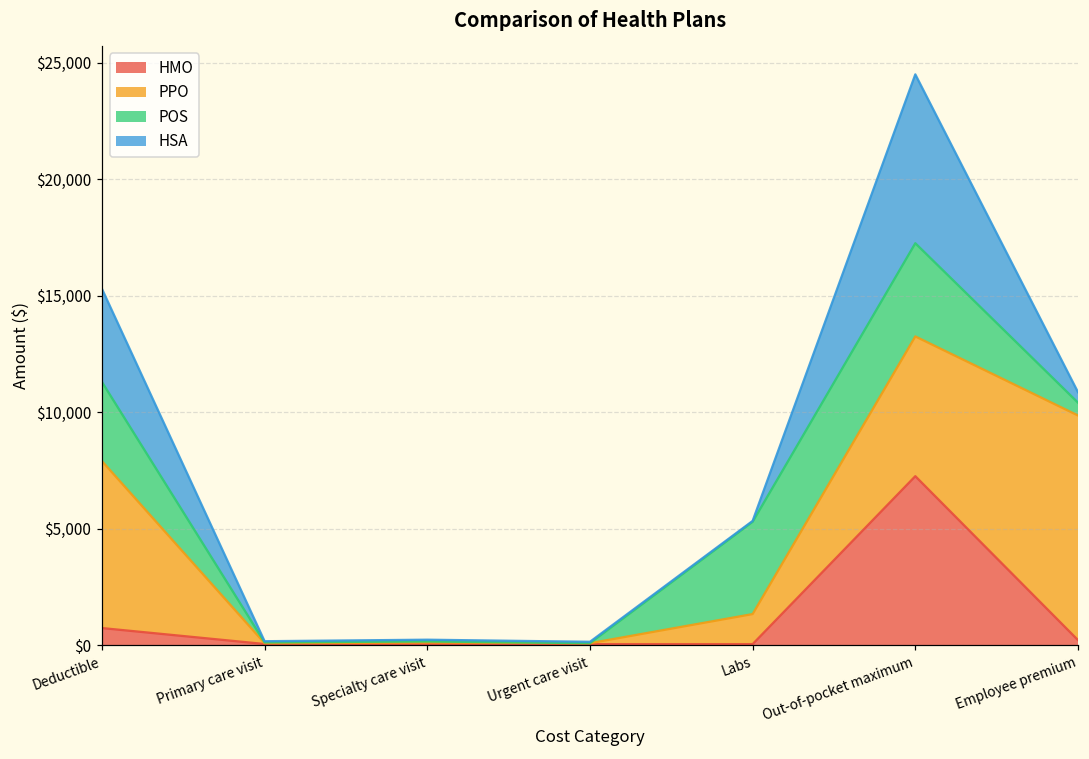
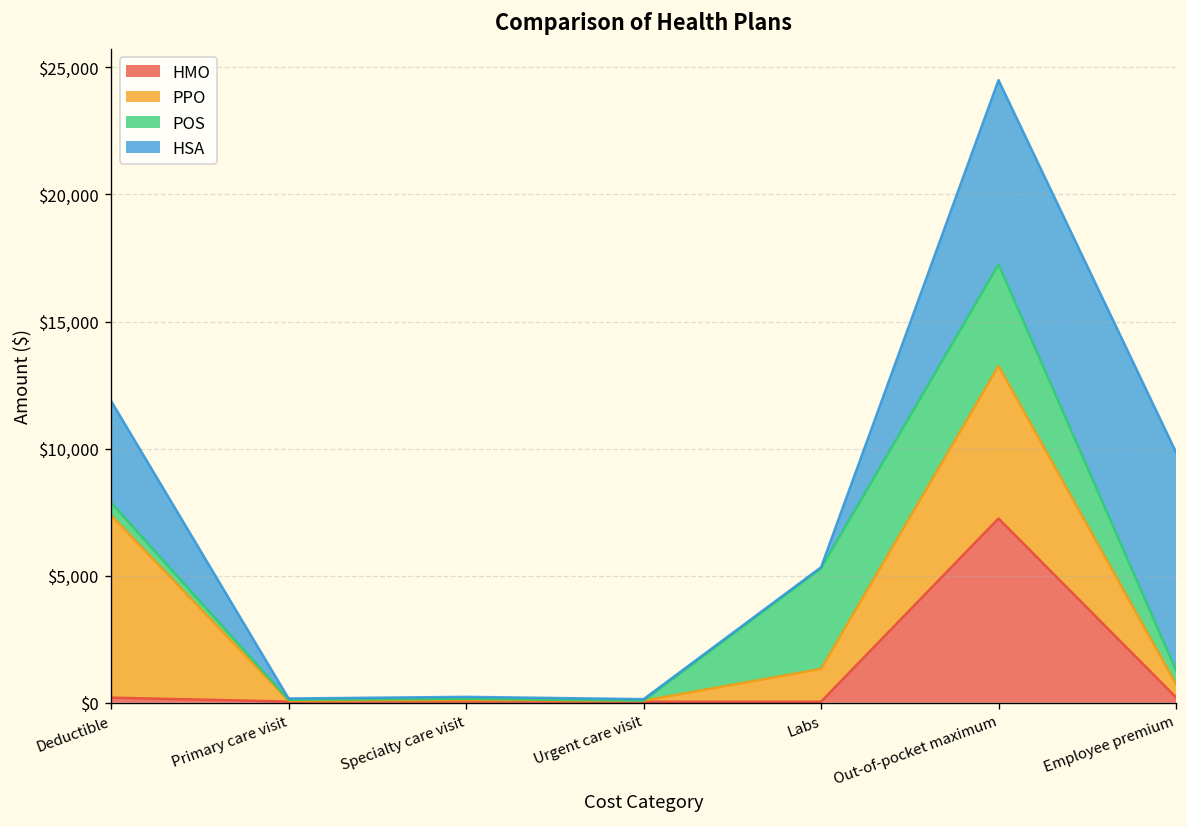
HMO, Deductible: $700 -> $200
POS, Deductible: $3,400 -> $500
PPO, Employee premium: $9,600 -> $500
HSA, Employee premium: $500 -> $8,600
